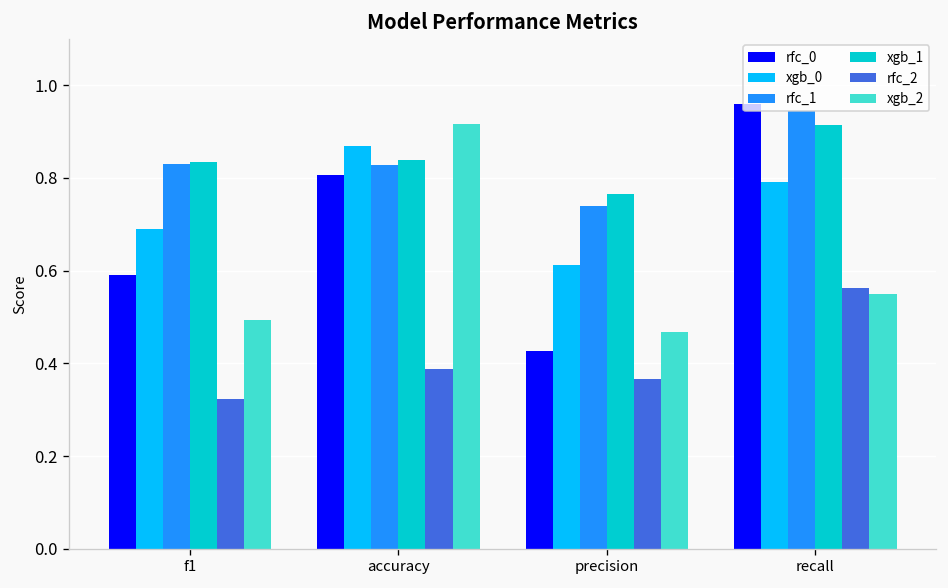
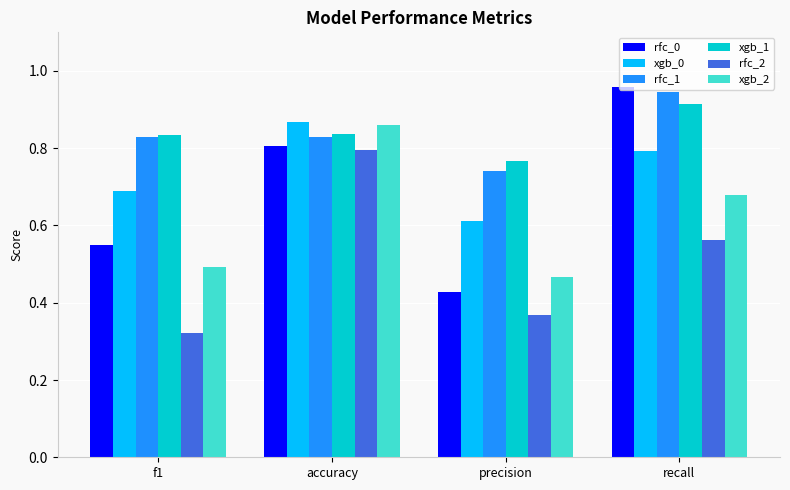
rfc_0, f1: 0.59 -> 0.55
rfc_2, accuracy: 0.39 -> 0.79
xgb_2, accuracy: 0.92 -> 0.86
xgb_2, recall: 0.55 -> 0.68
